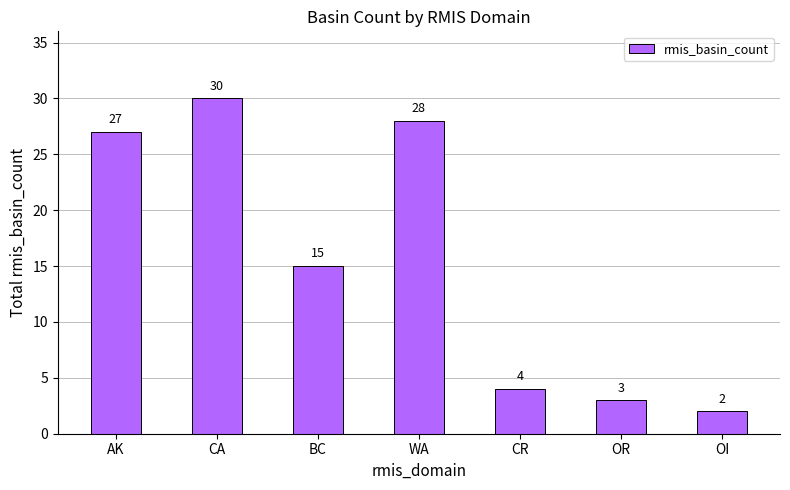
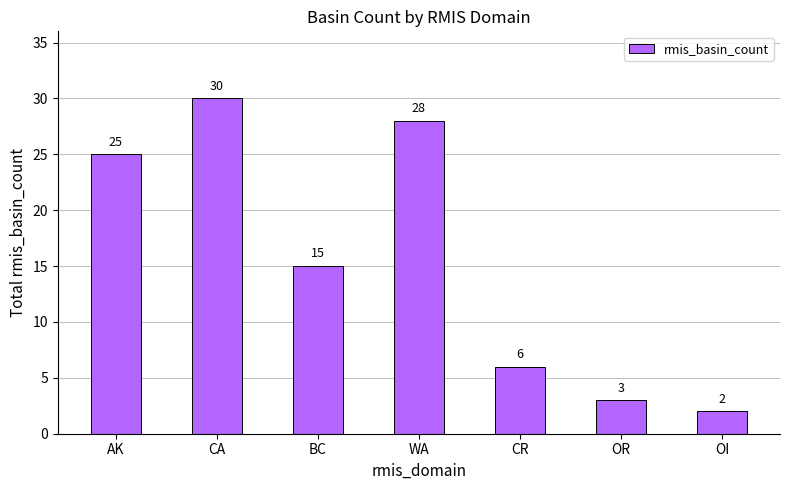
AK: 27 -> 25
CR: 4 -> 6
